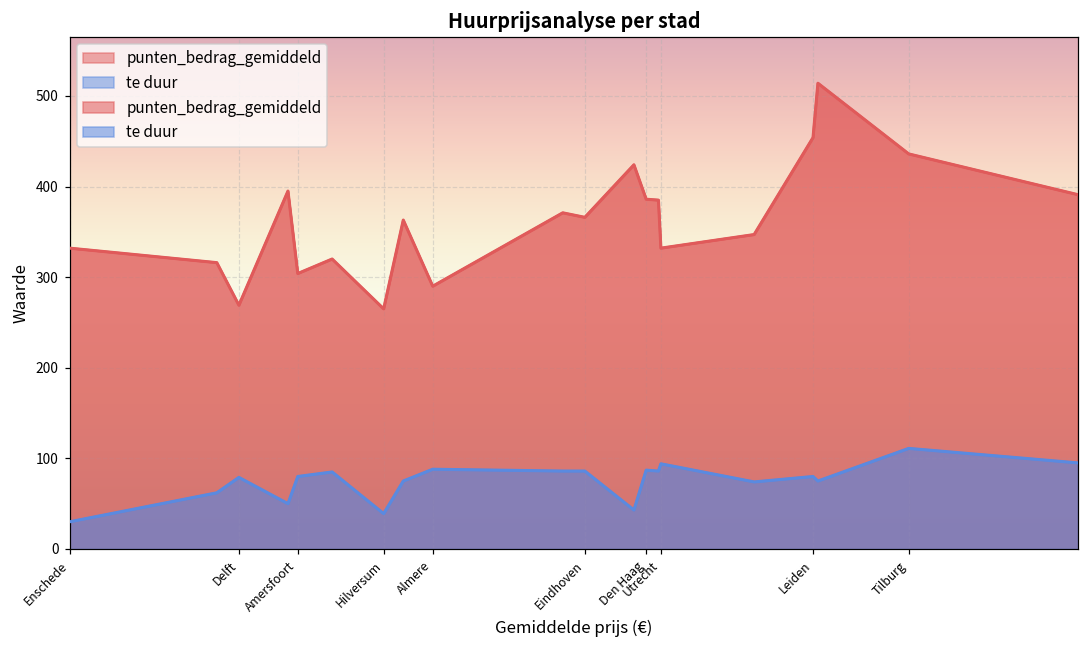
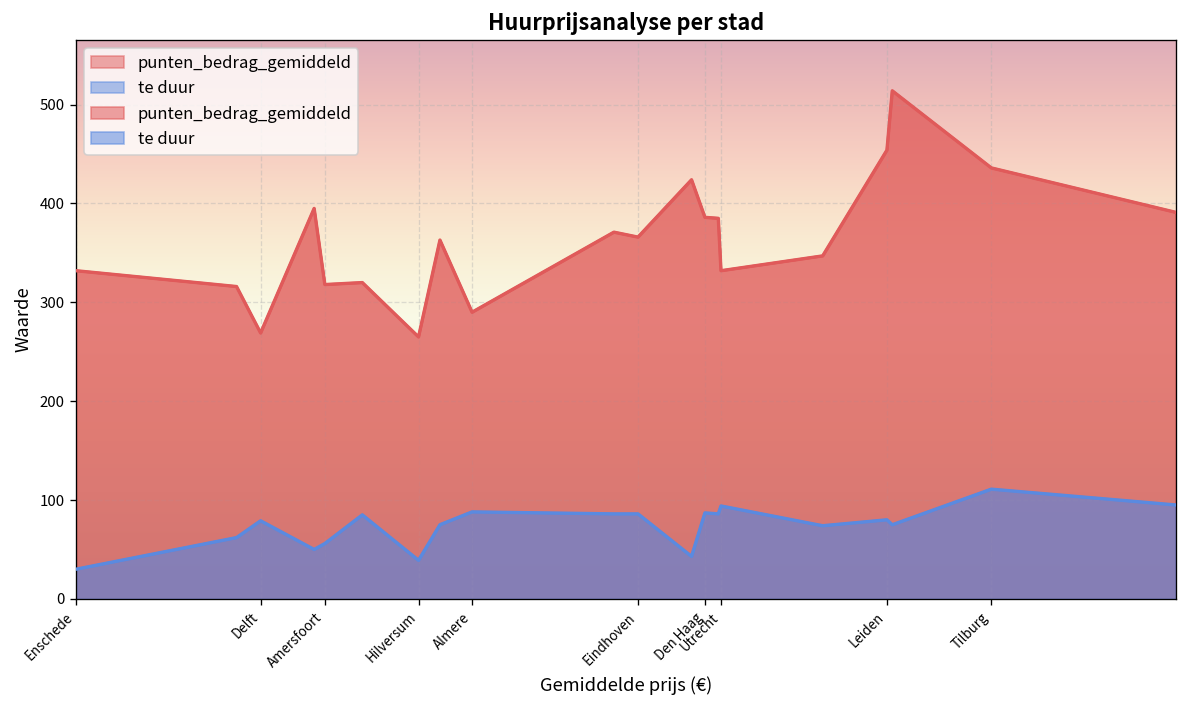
punten_bedrag_gemiddeld, Amersfoort: 300 -> 320
te duur, Amersfoort: 80 -> 60
